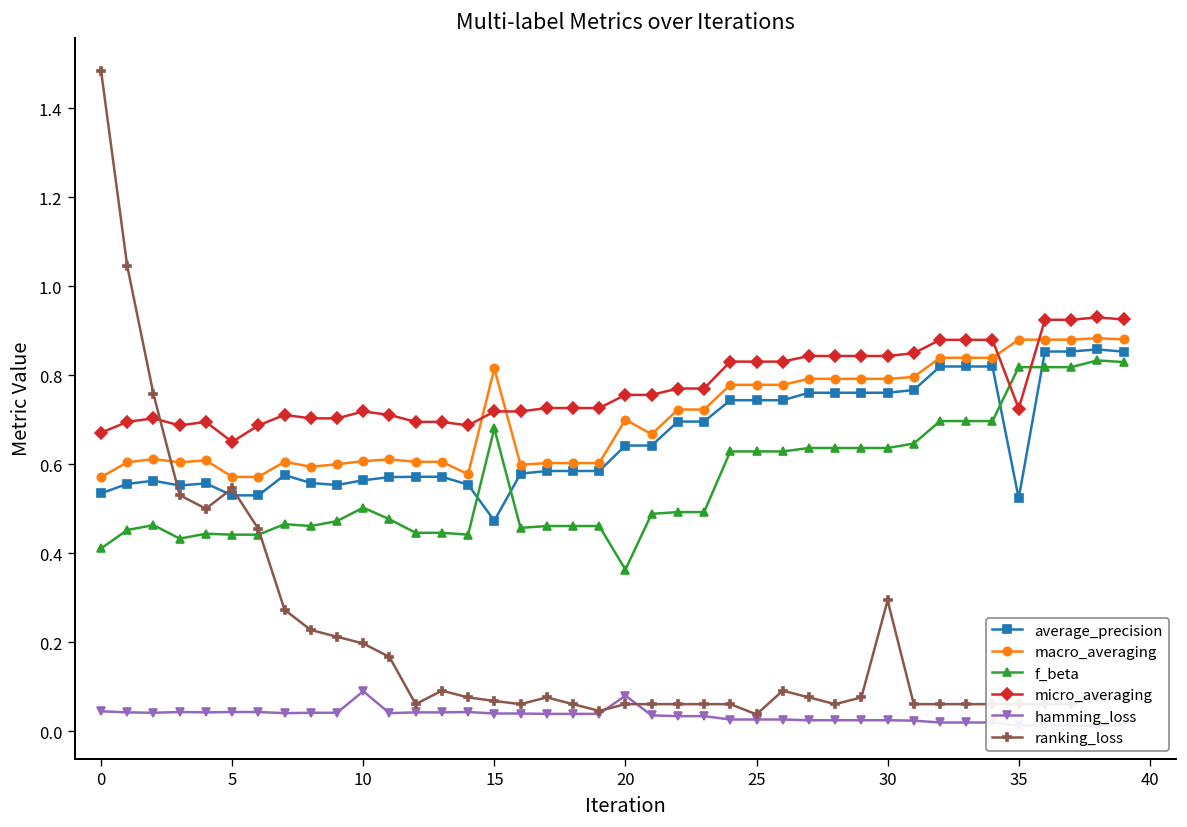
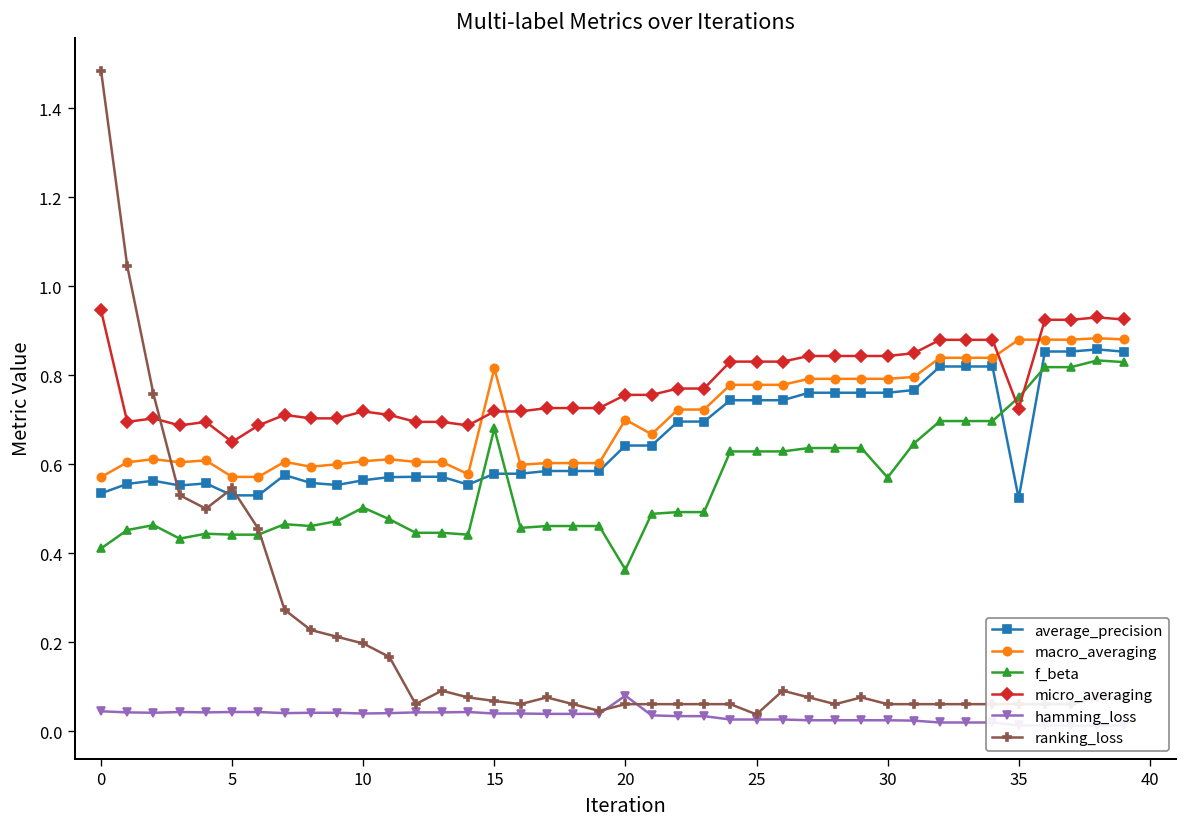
micro_averaging, 0: 0.67 -> 0.95
hamming_loss, 10: 0.09 -> 0.04
average_precision, 15: 0.47 -> 0.58
f_beta, 30: 0.64 -> 0.57
ranking_loss, 30: 0.29 -> 0.06
f_beta, 35: 0.82 -> 0.75
